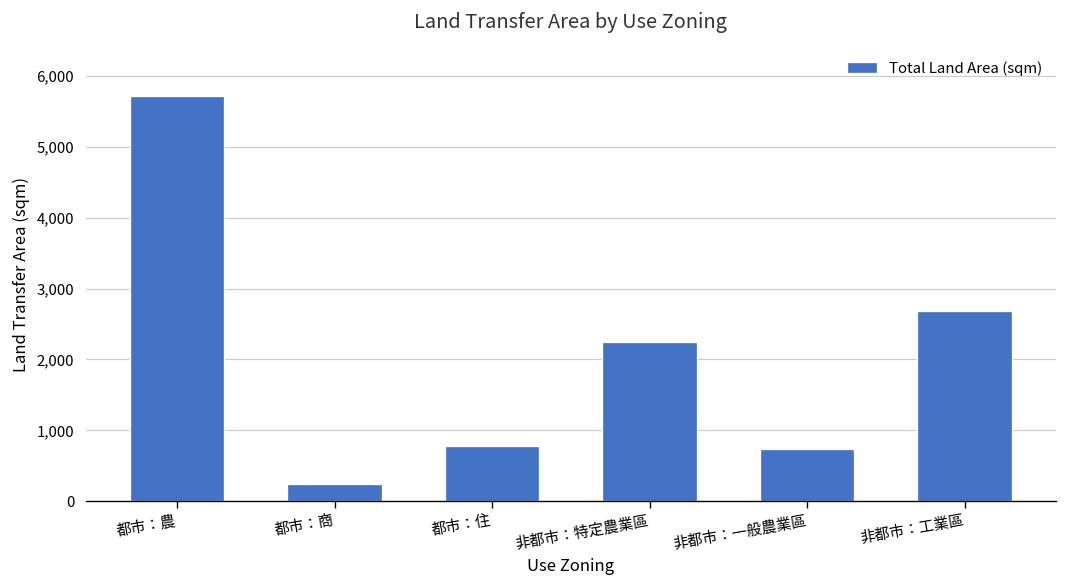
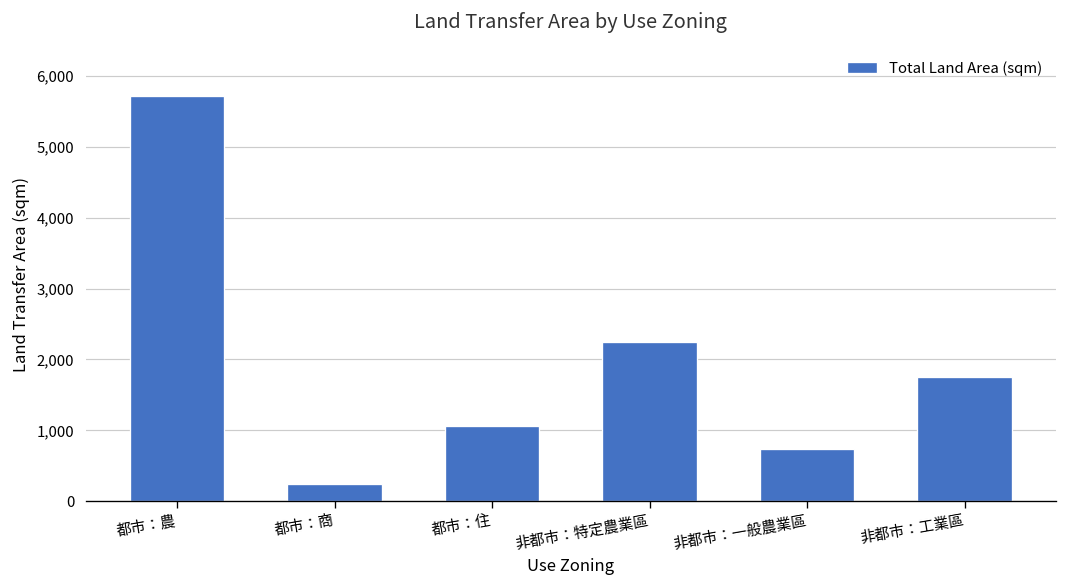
都市：住: 800 -> 1,100
非都市：工業區: 2,700 -> 1,800
